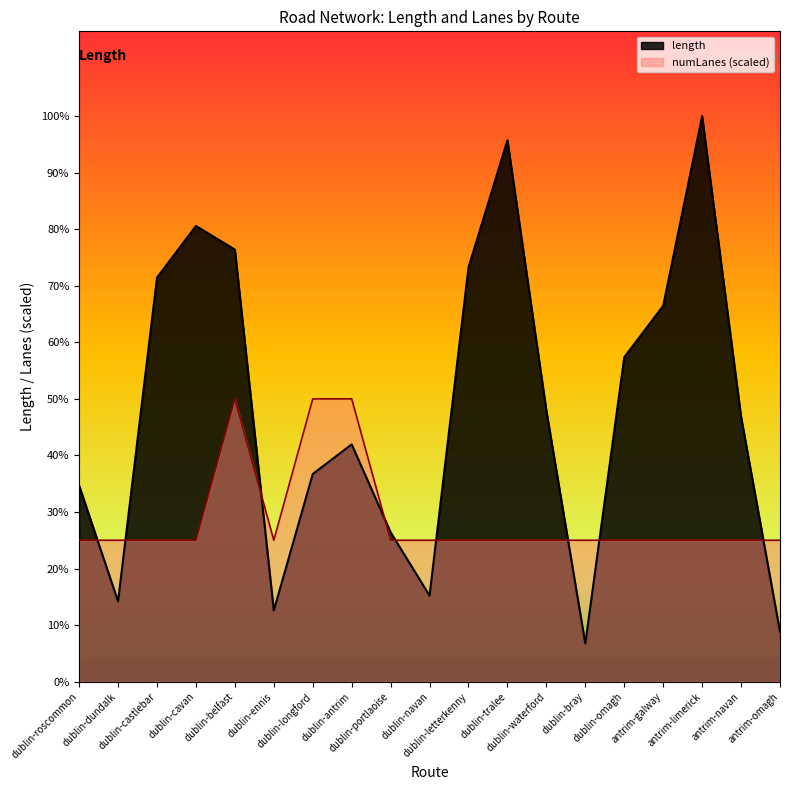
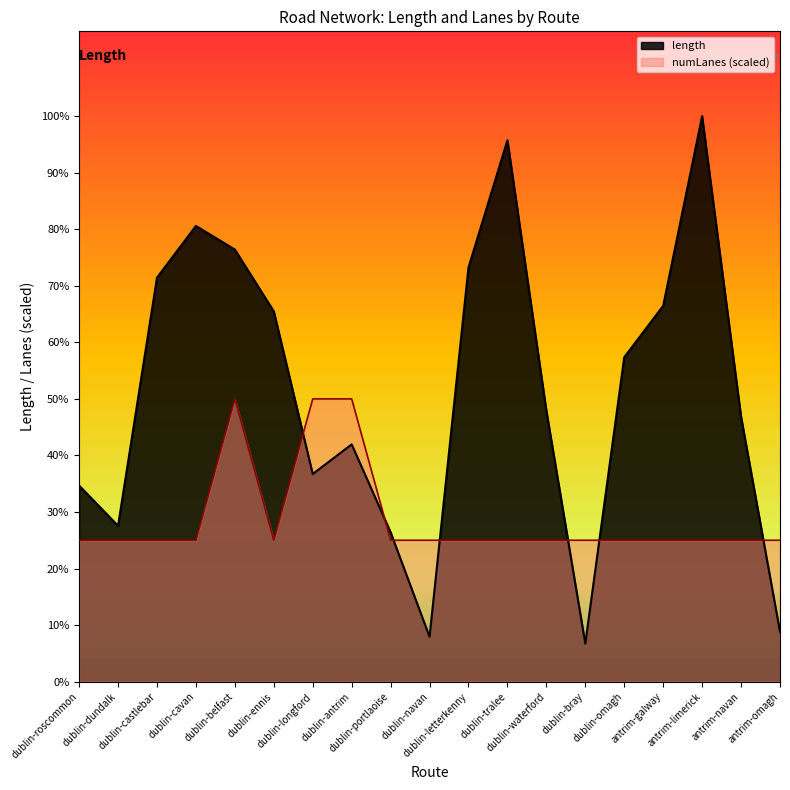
length, dublin-dundalk: 14% -> 28%
length, dublin-ennis: 13% -> 65%
length, dublin-navan: 15% -> 8%
